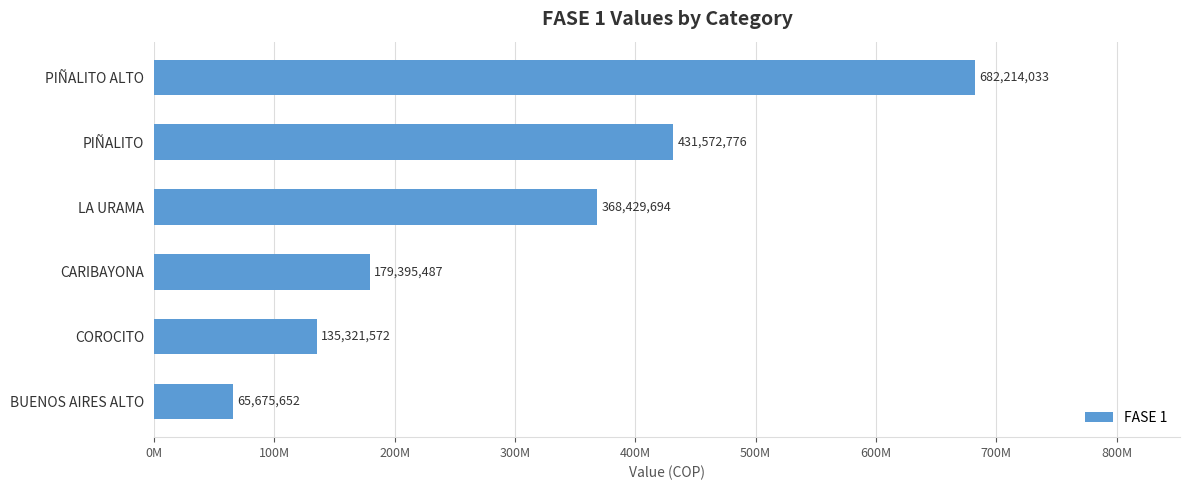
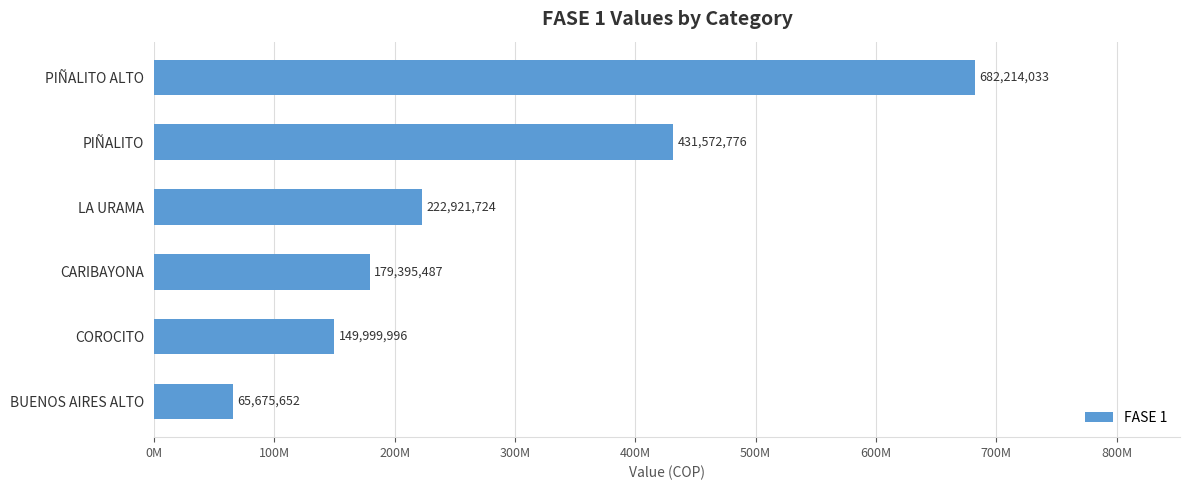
LA URAMA: 368,429,694 -> 222,921,724
COROCITO: 135,321,572 -> 149,999,996
